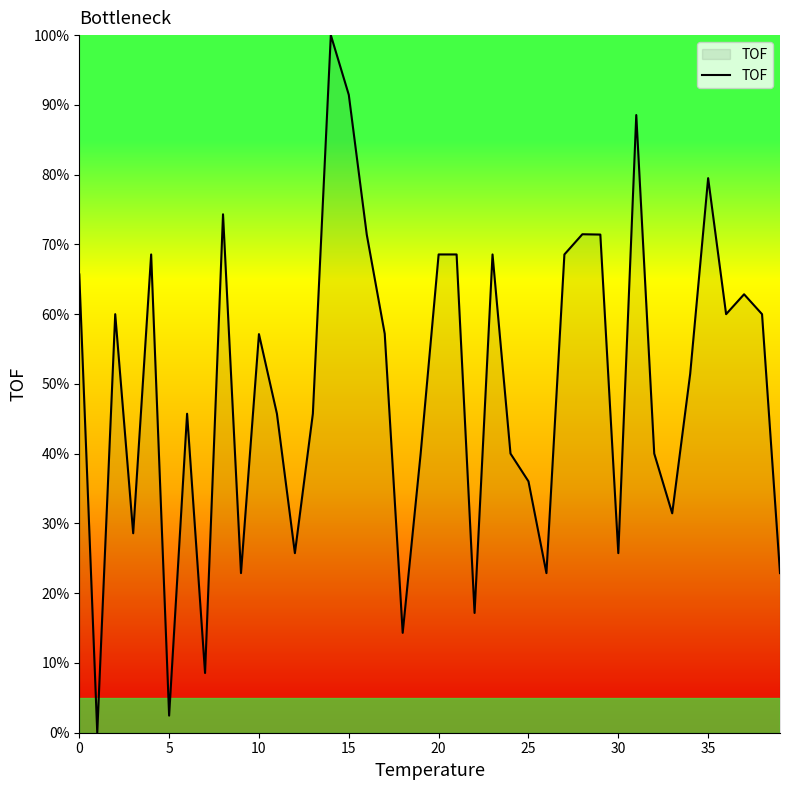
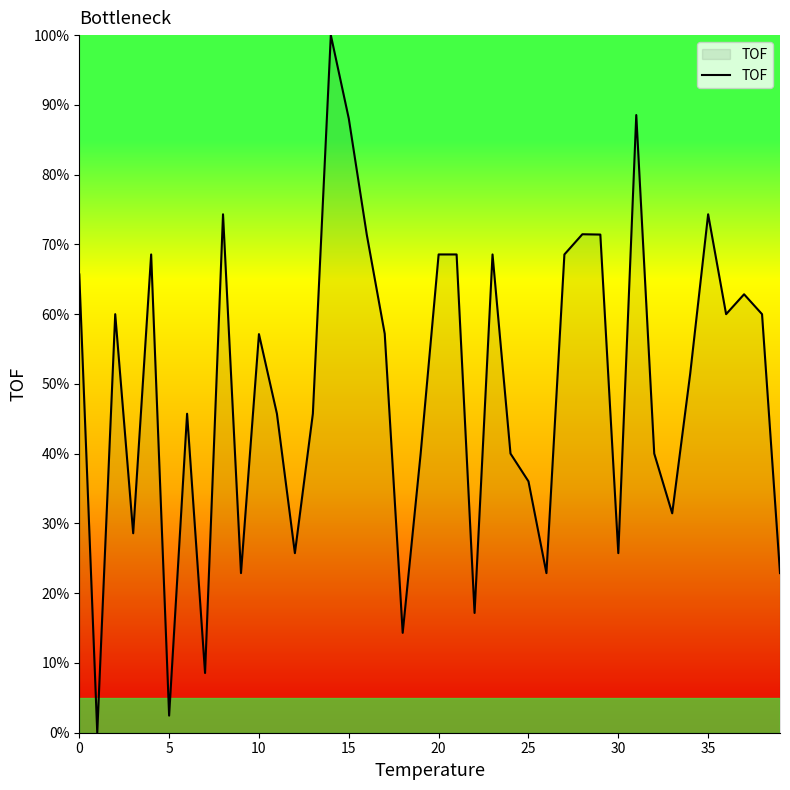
15: 91% -> 88%
35: 79% -> 74%
